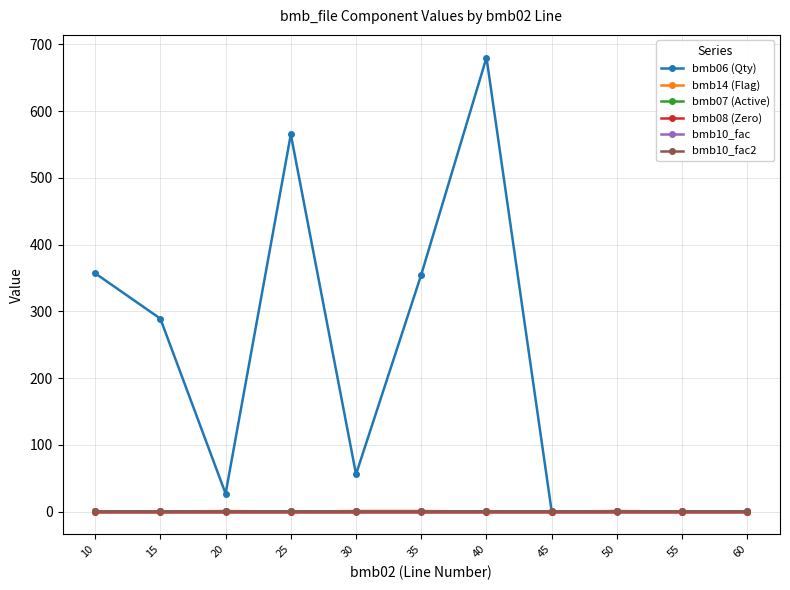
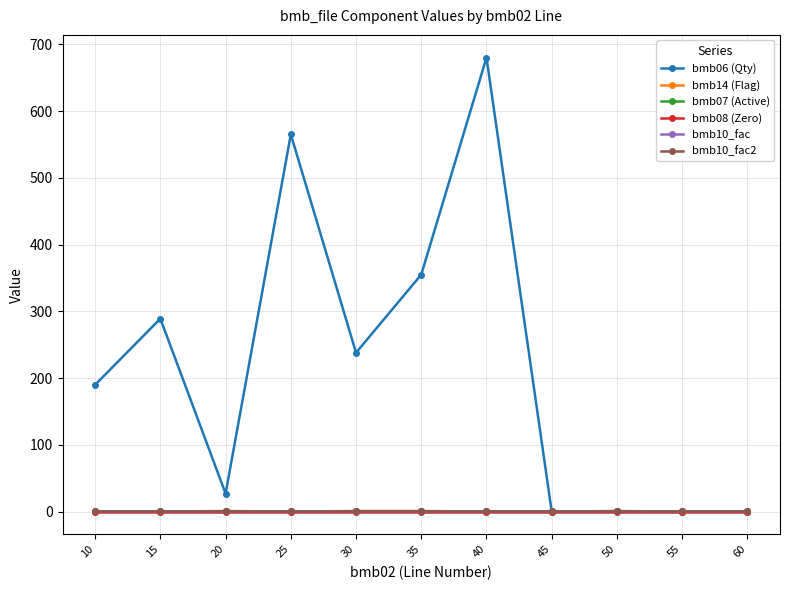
bmb06 (Qty), 10: 360 -> 190
bmb06 (Qty), 30: 60 -> 240
